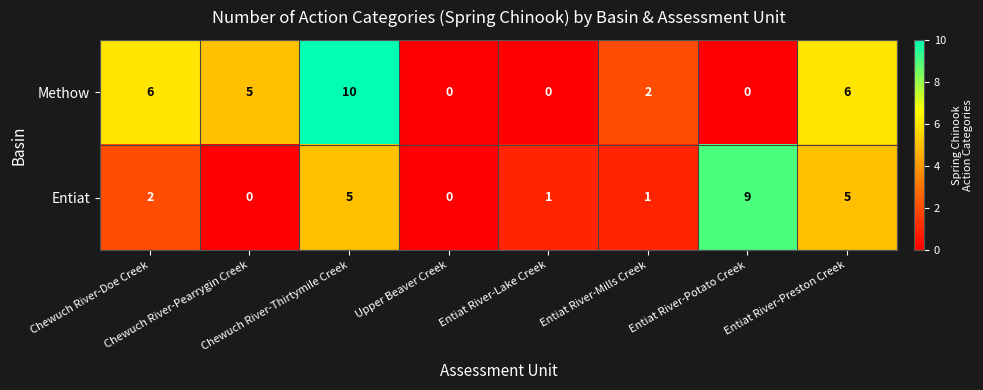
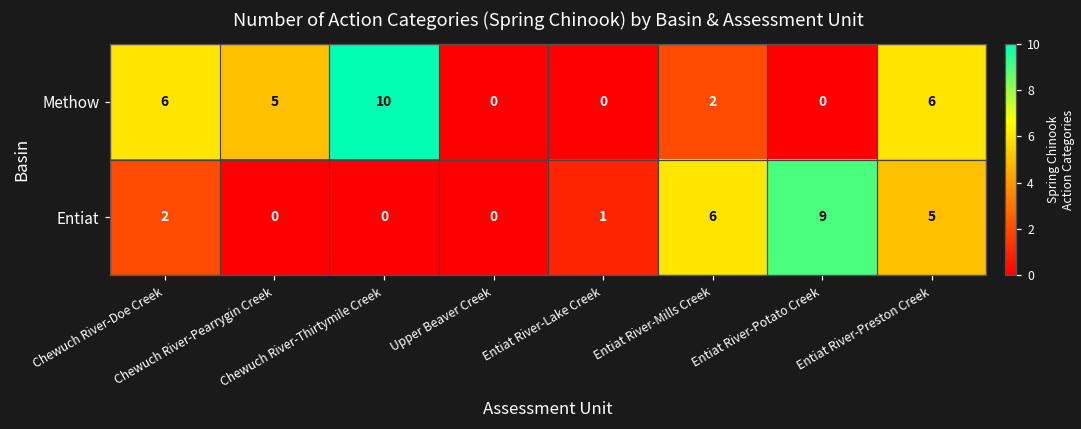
Entiat, Chewuch River-Thirtymile Creek: 5 -> 0
Entiat, Entiat River-Mills Creek: 1 -> 6
